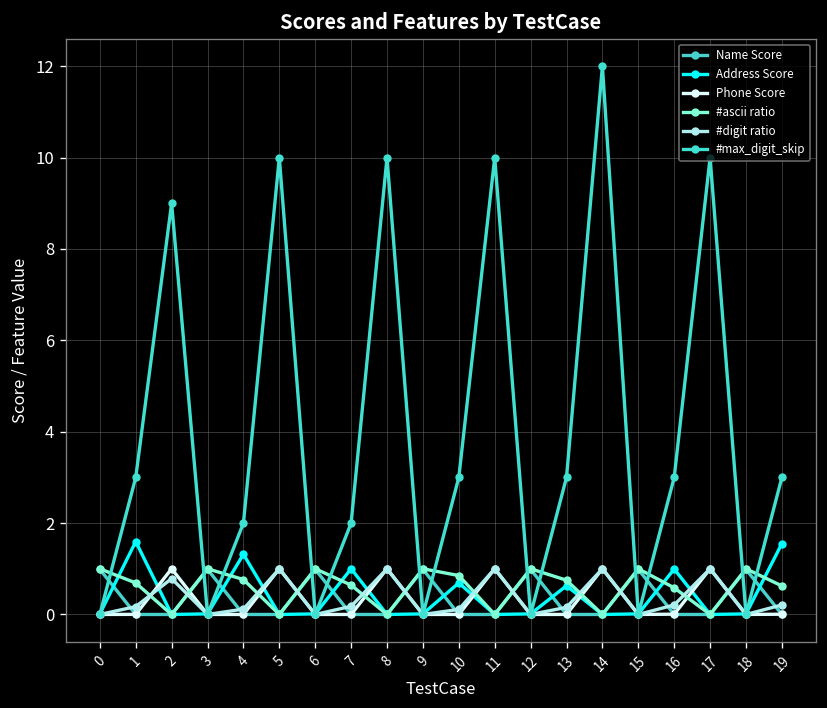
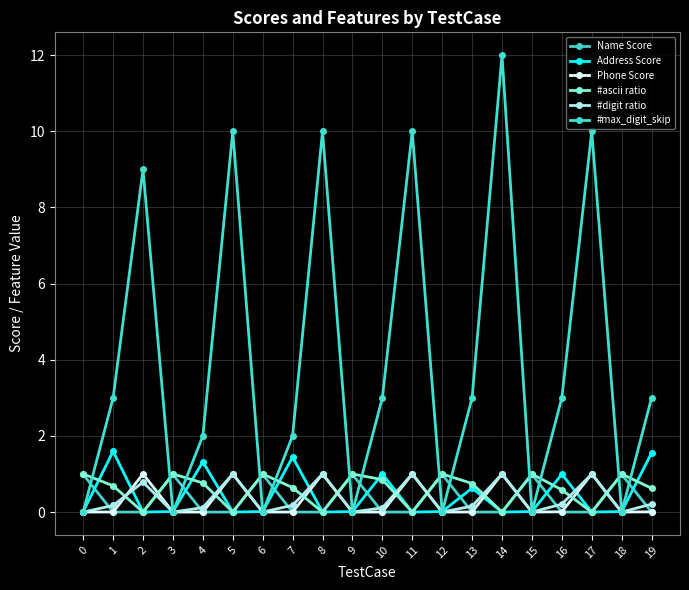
Address Score, 7: 1.0 -> 1.4
Address Score, 10: 0.7 -> 1.0
